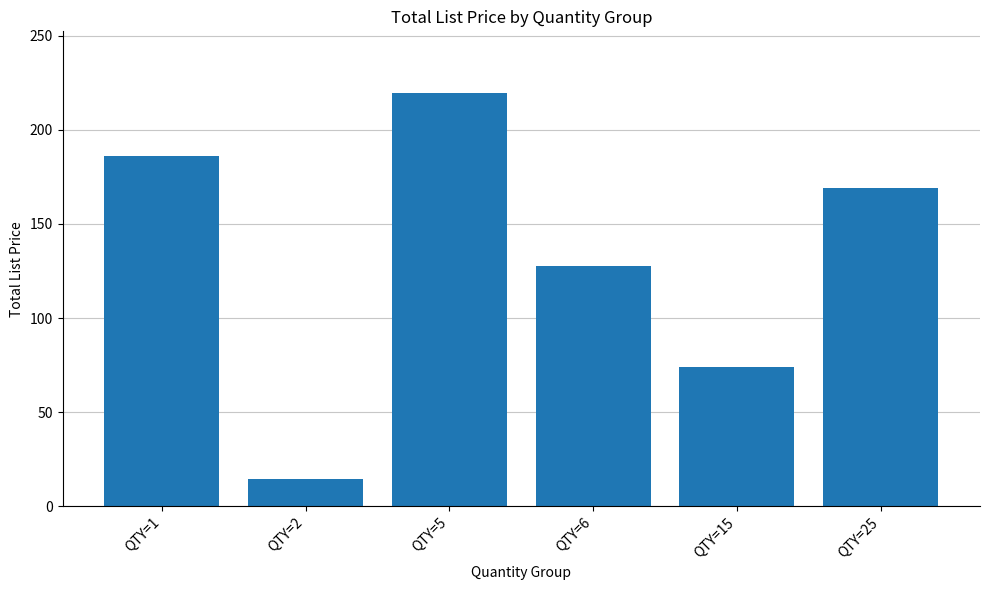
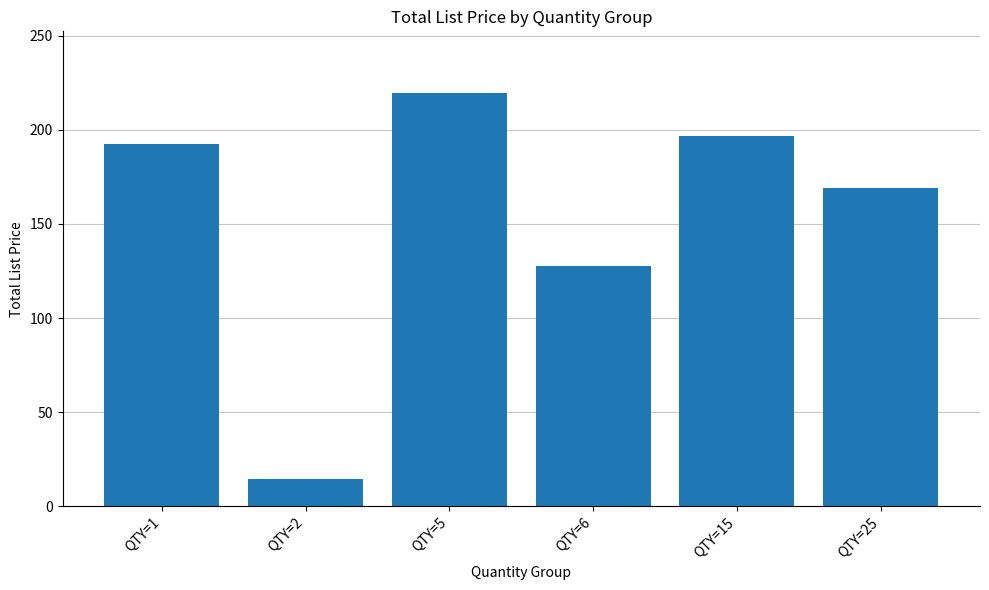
QTY=1: 186 -> 193
QTY=15: 74 -> 197
